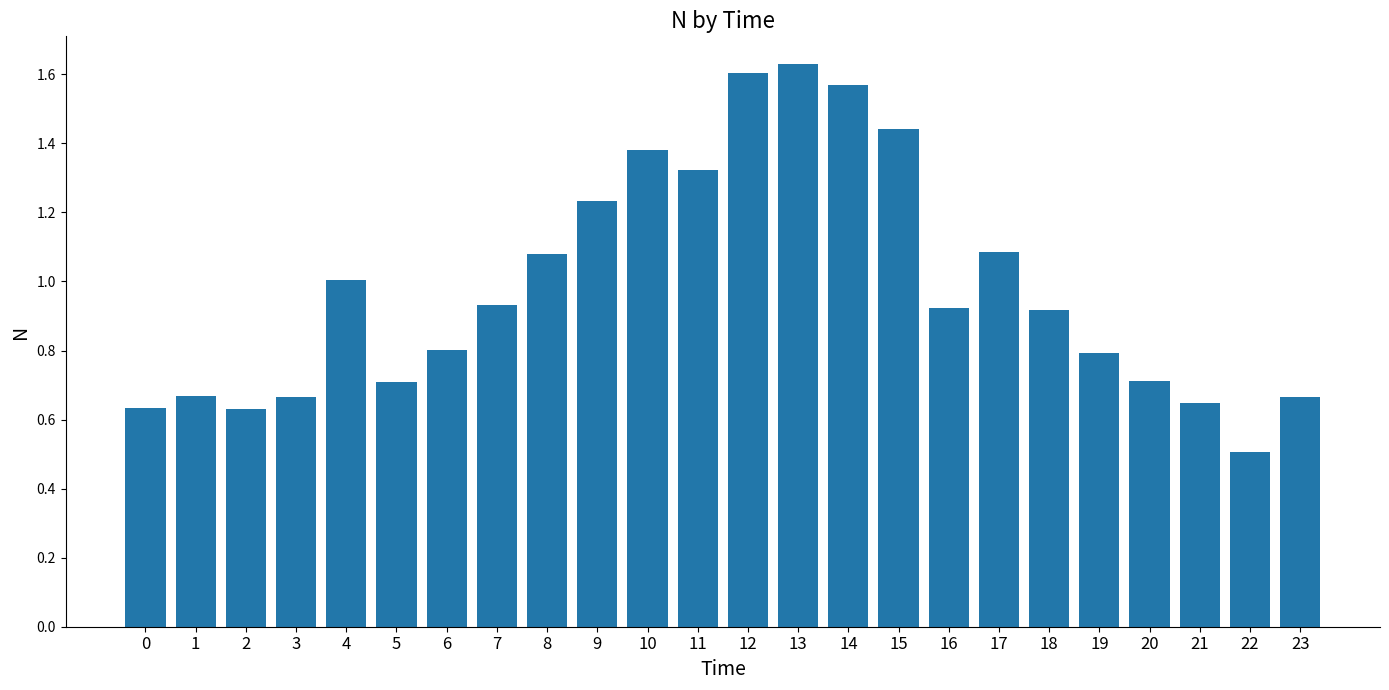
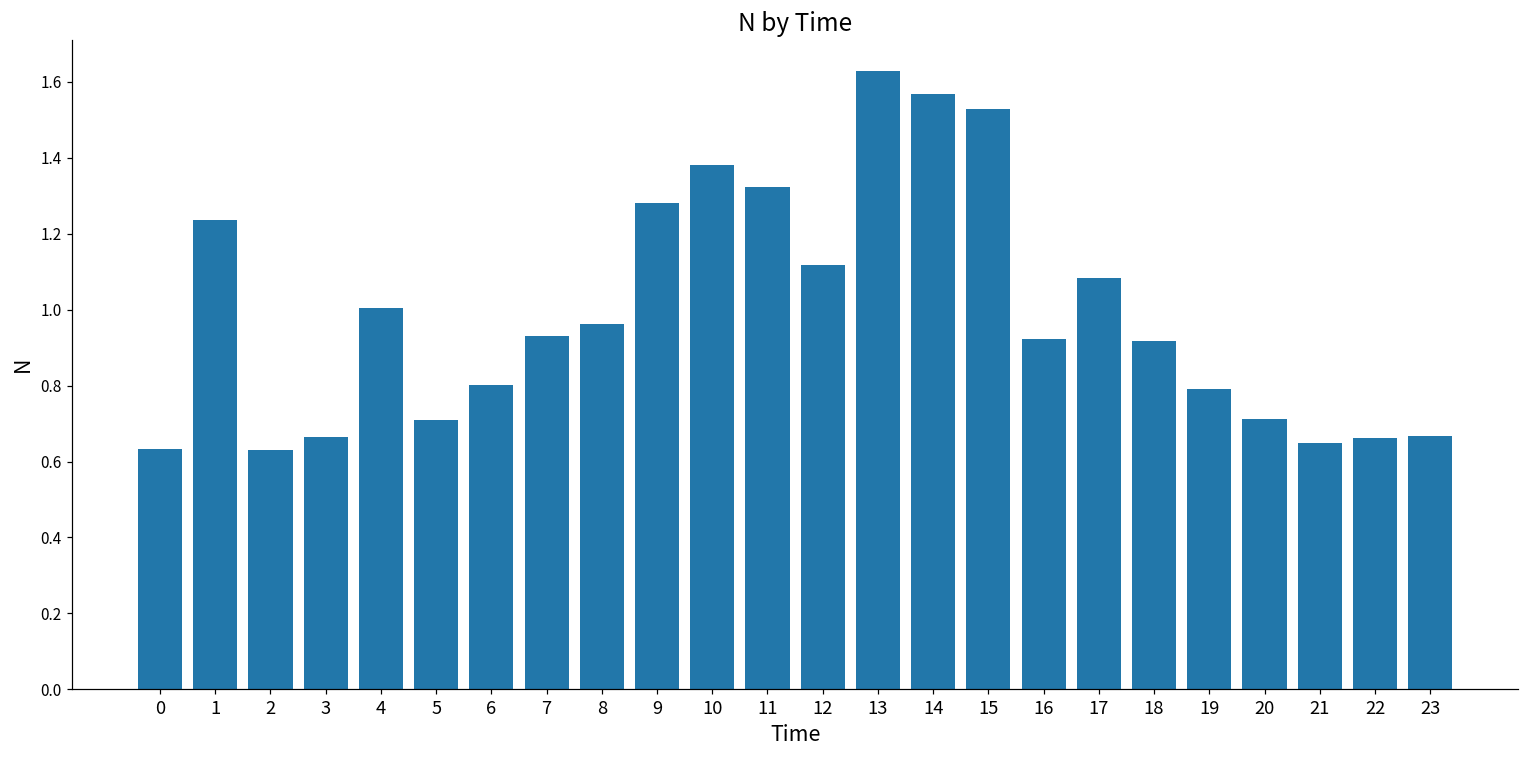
1: 0.67 -> 1.24
8: 1.08 -> 0.96
9: 1.23 -> 1.28
12: 1.60 -> 1.12
15: 1.44 -> 1.53
22: 0.51 -> 0.66
